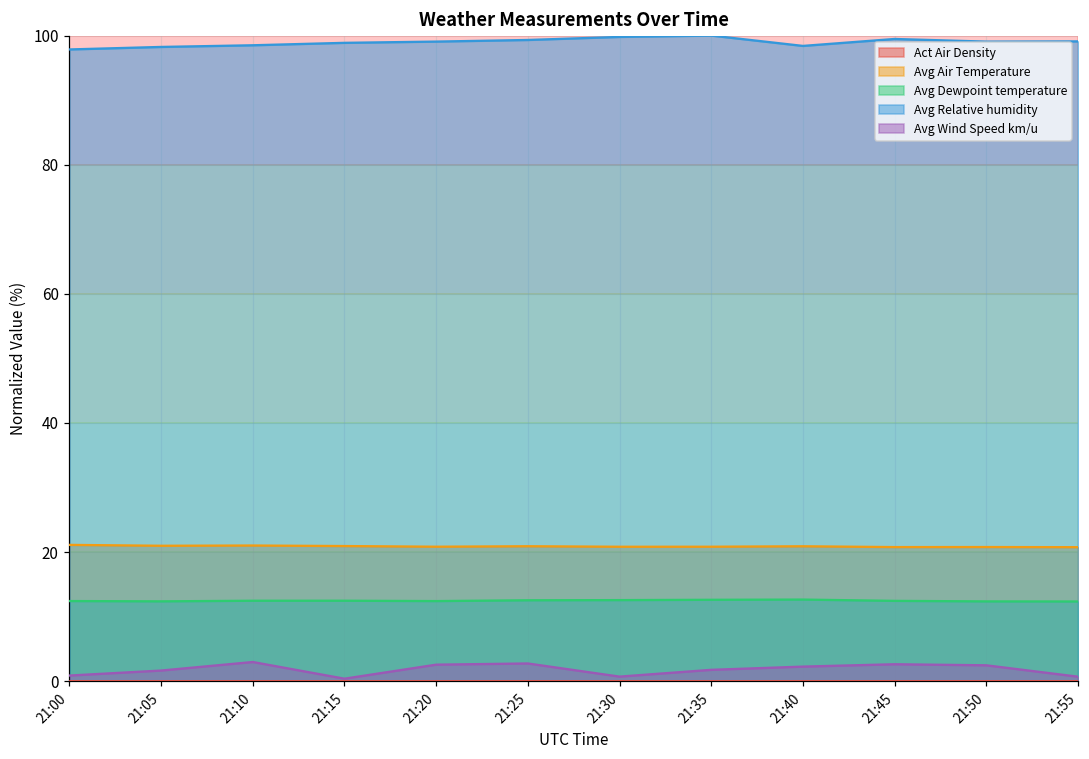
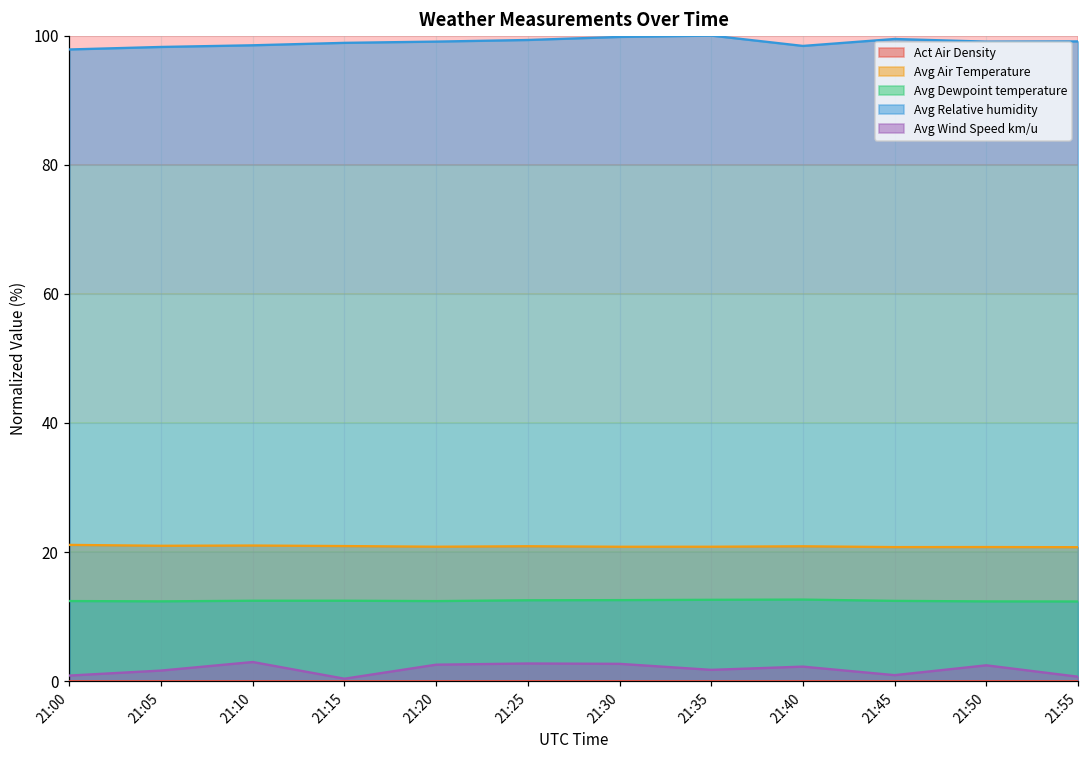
Avg Wind Speed km/u, 21:30: 1 -> 3
Avg Wind Speed km/u, 21:45: 3 -> 1
